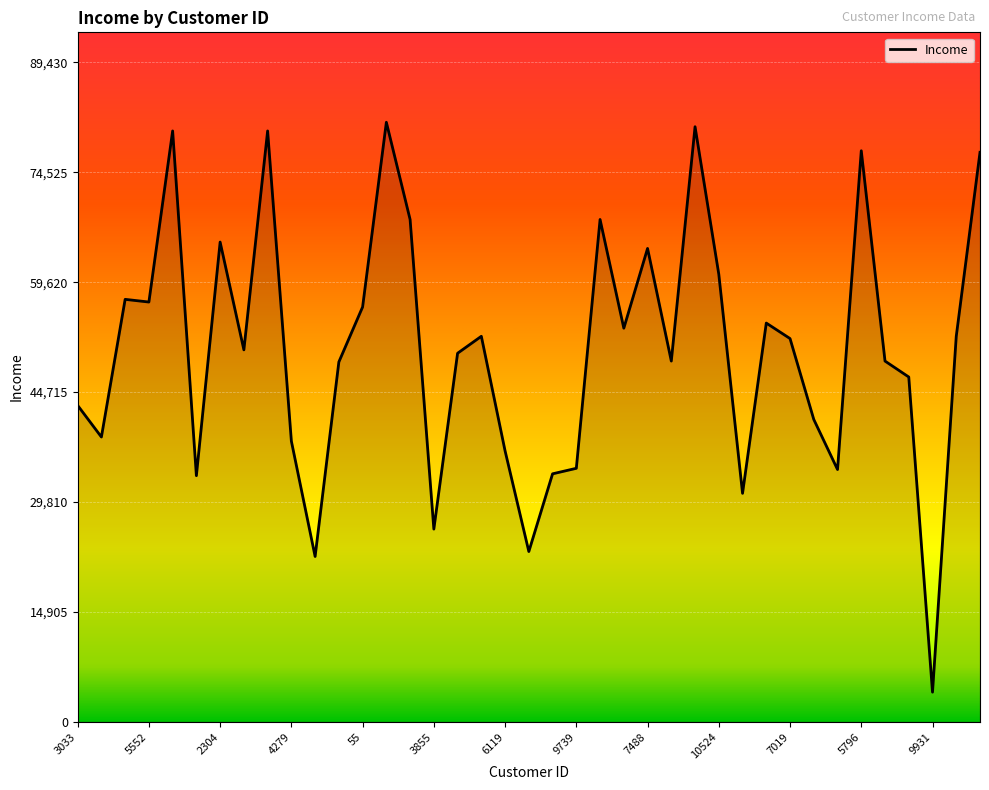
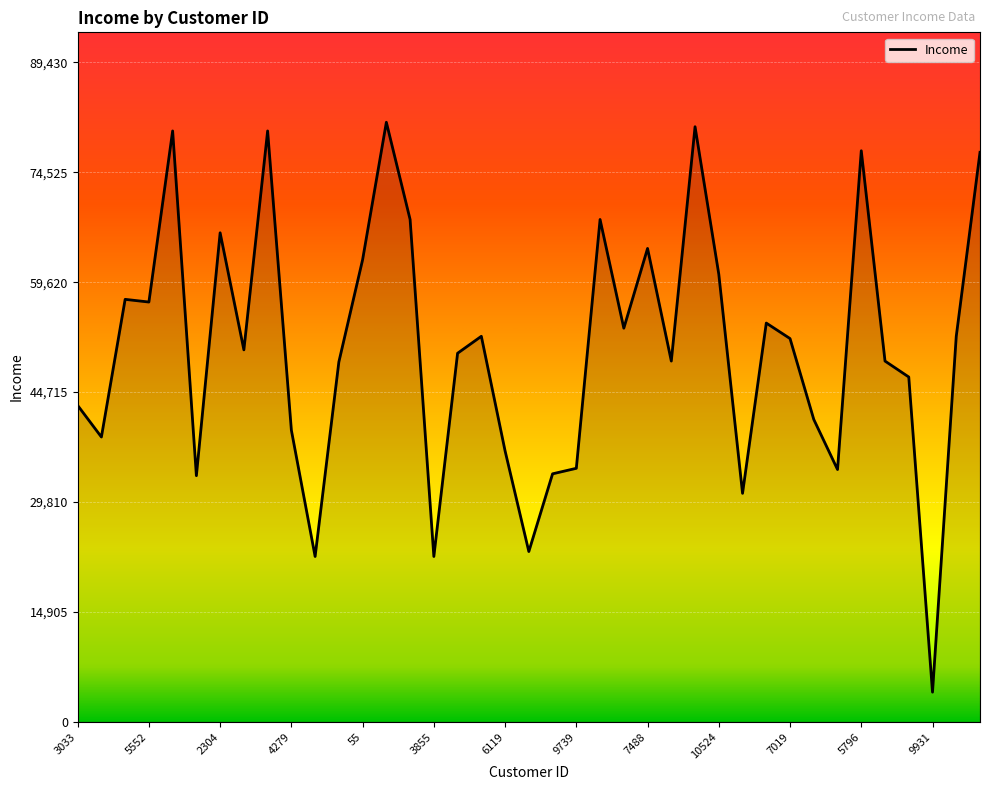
2304: 65,000 -> 66,000
4279: 38,000 -> 40,000
55: 56,000 -> 63,000
3855: 26,000 -> 22,000
